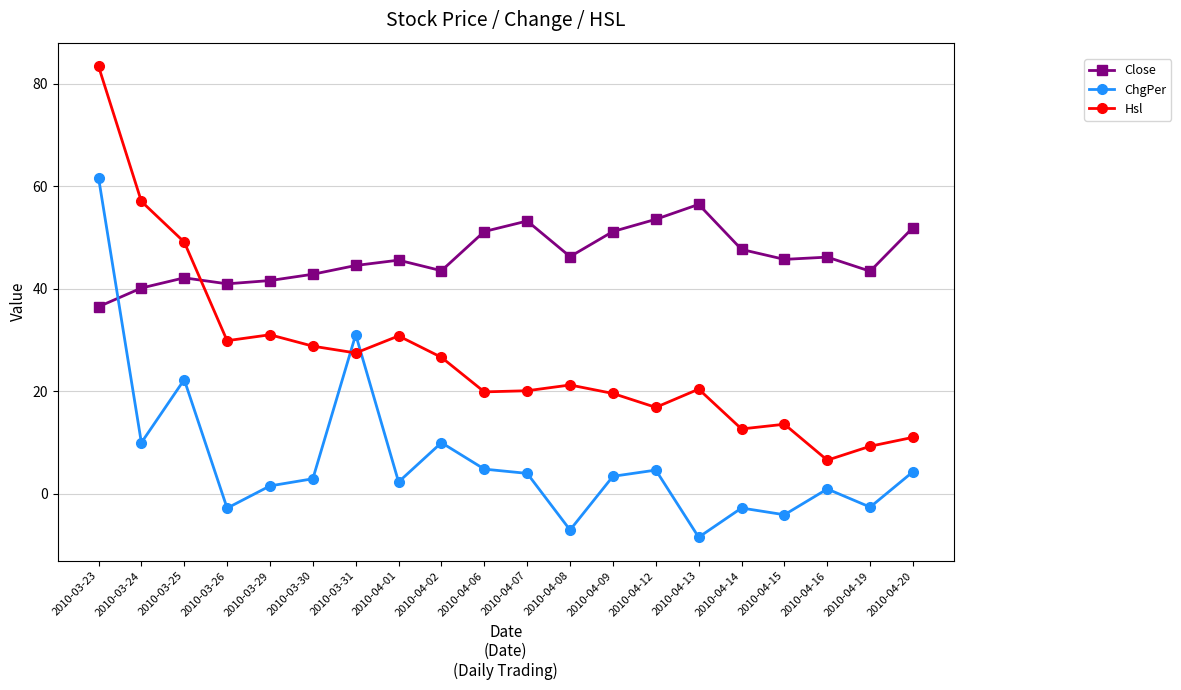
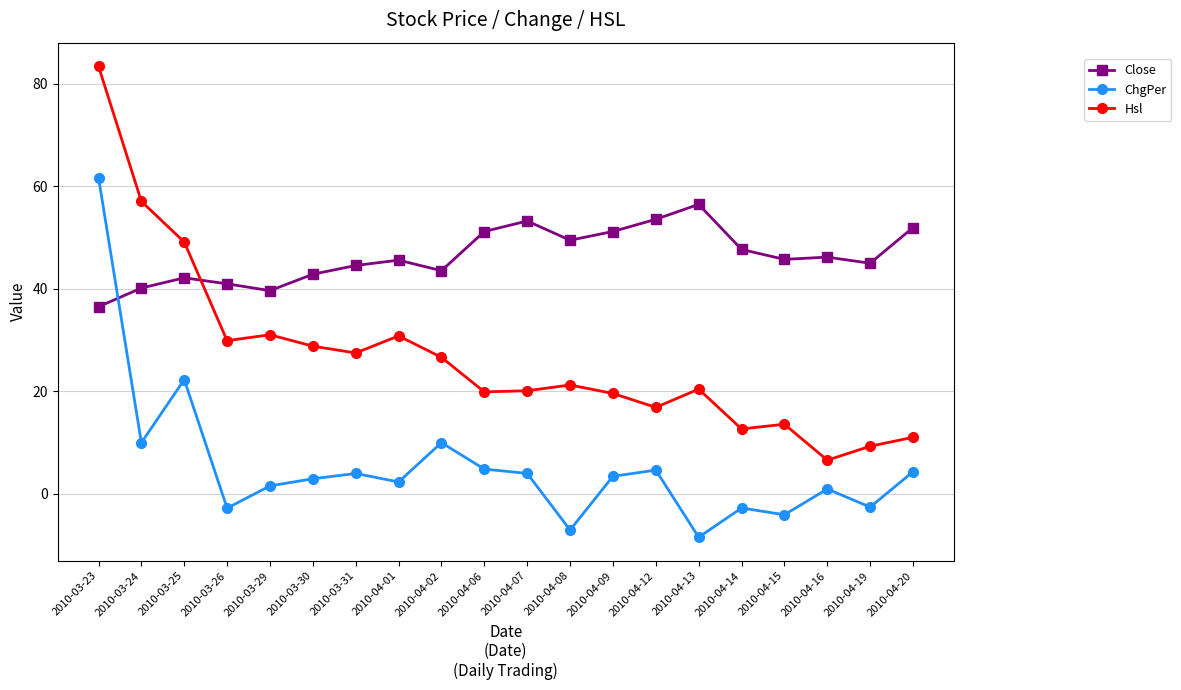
Close, 2010-03-29: 42 -> 40
ChgPer, 2010-03-31: 31 -> 4
Close, 2010-04-08: 46 -> 50
Close, 2010-04-19: 43 -> 45
